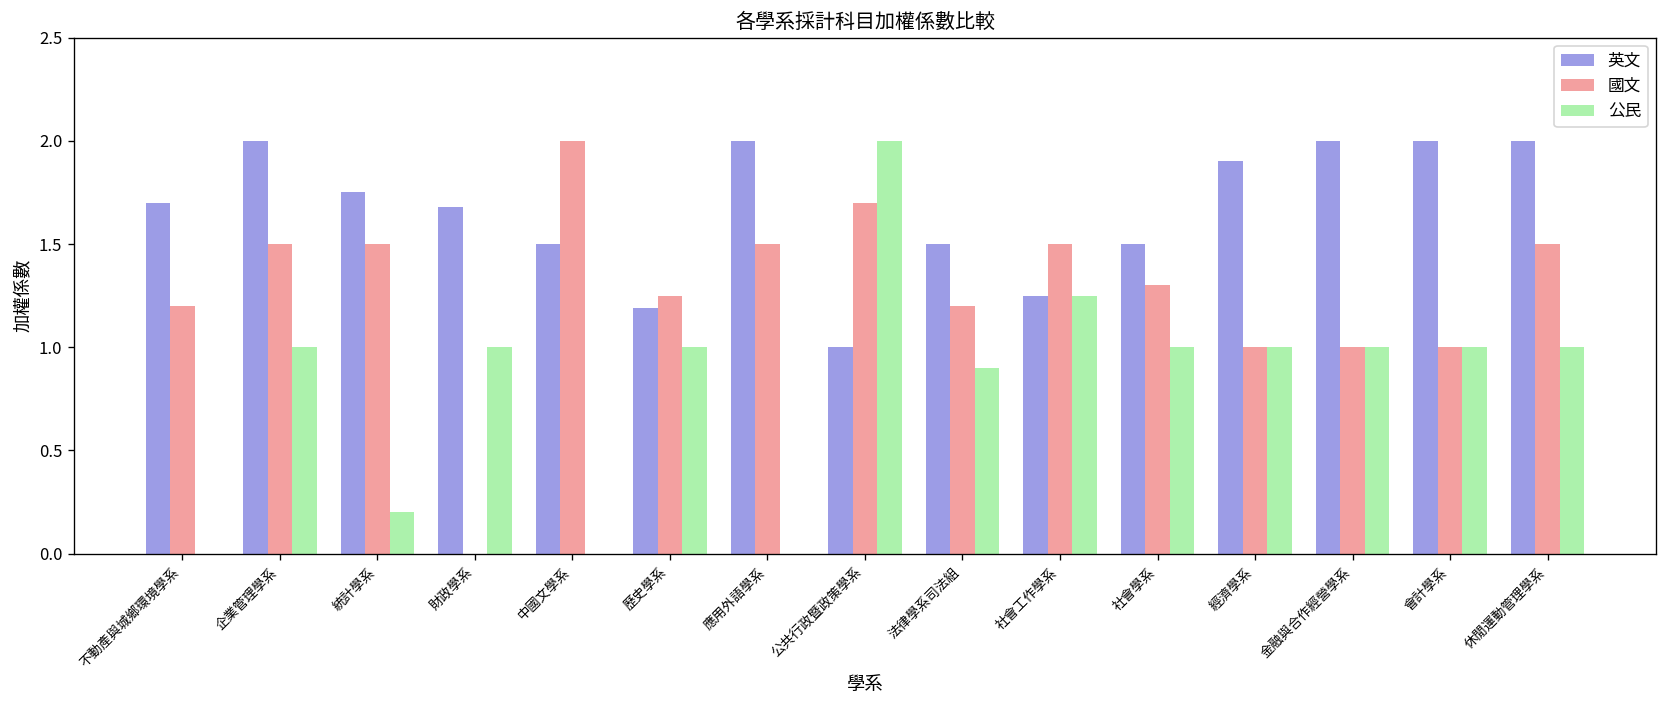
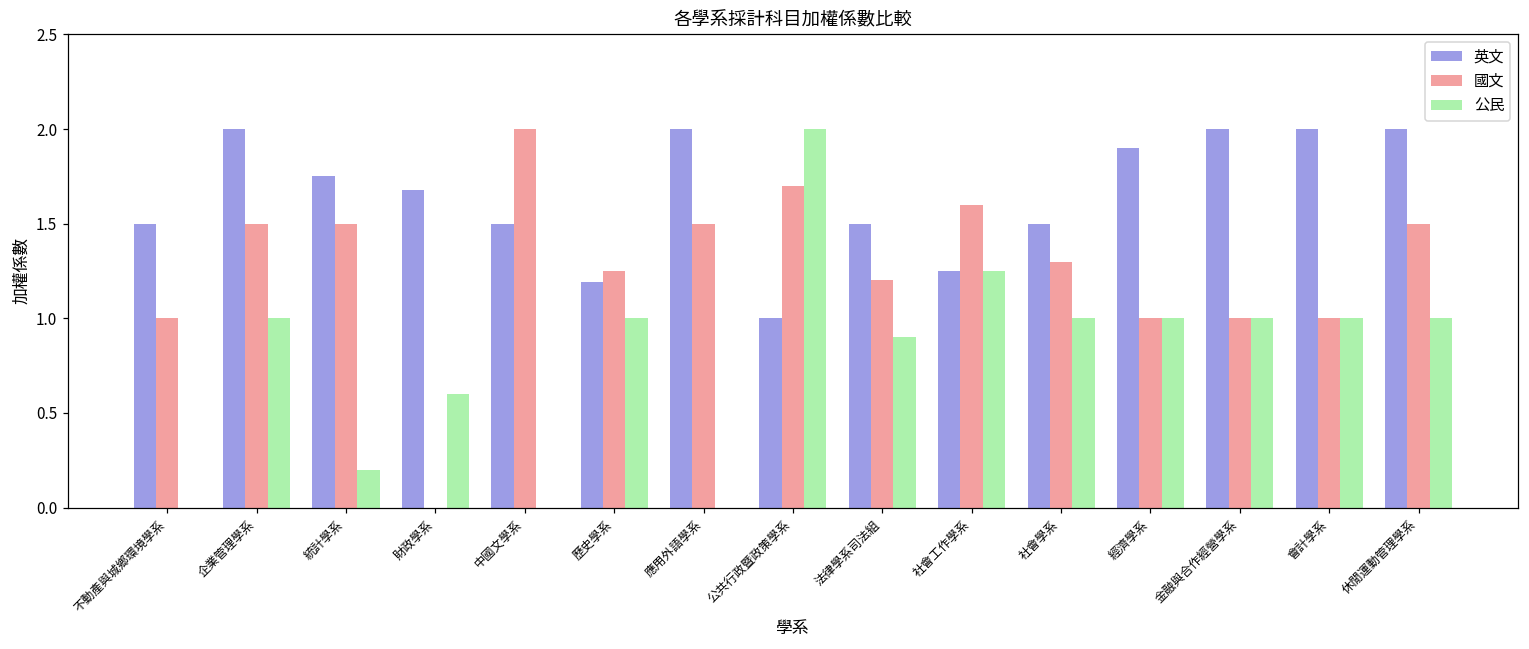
英文, 不動產與城鄉環境學系: 1.7 -> 1.5
國文, 不動產與城鄉環境學系: 1.2 -> 1.0
公民, 財政學系: 1.0 -> 0.6
國文, 社會工作學系: 1.5 -> 1.6
